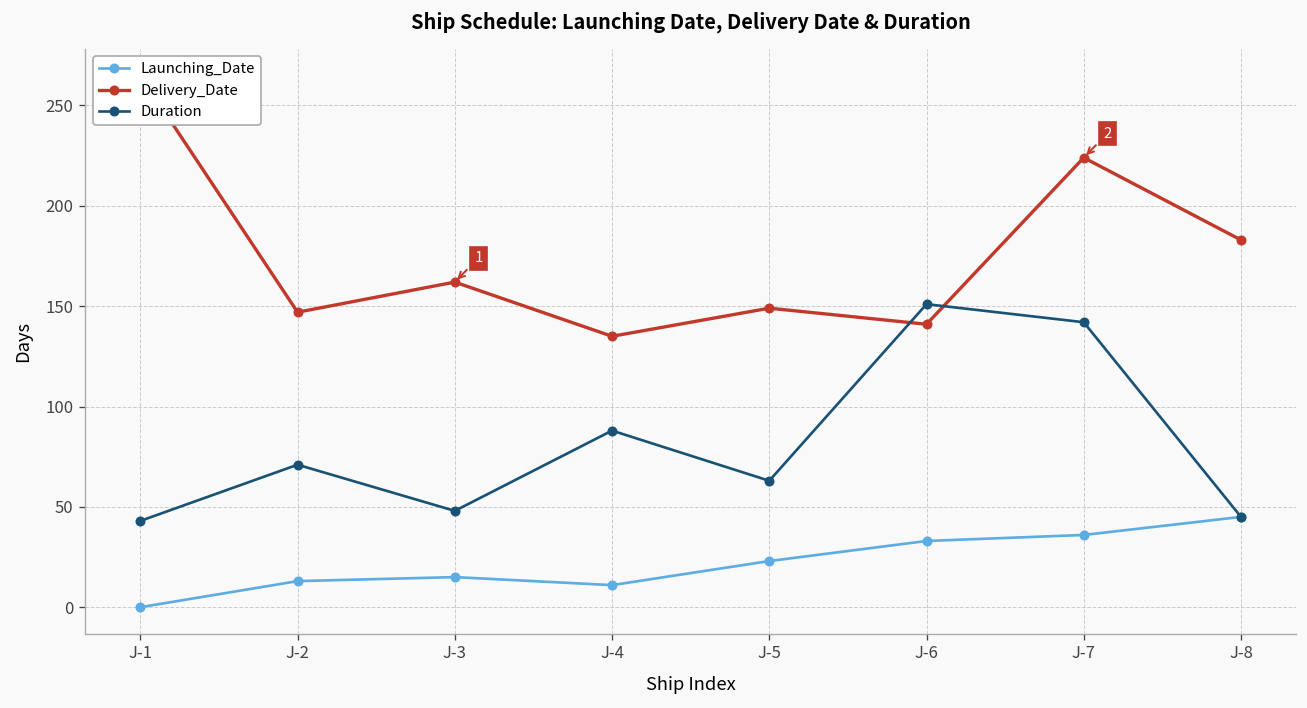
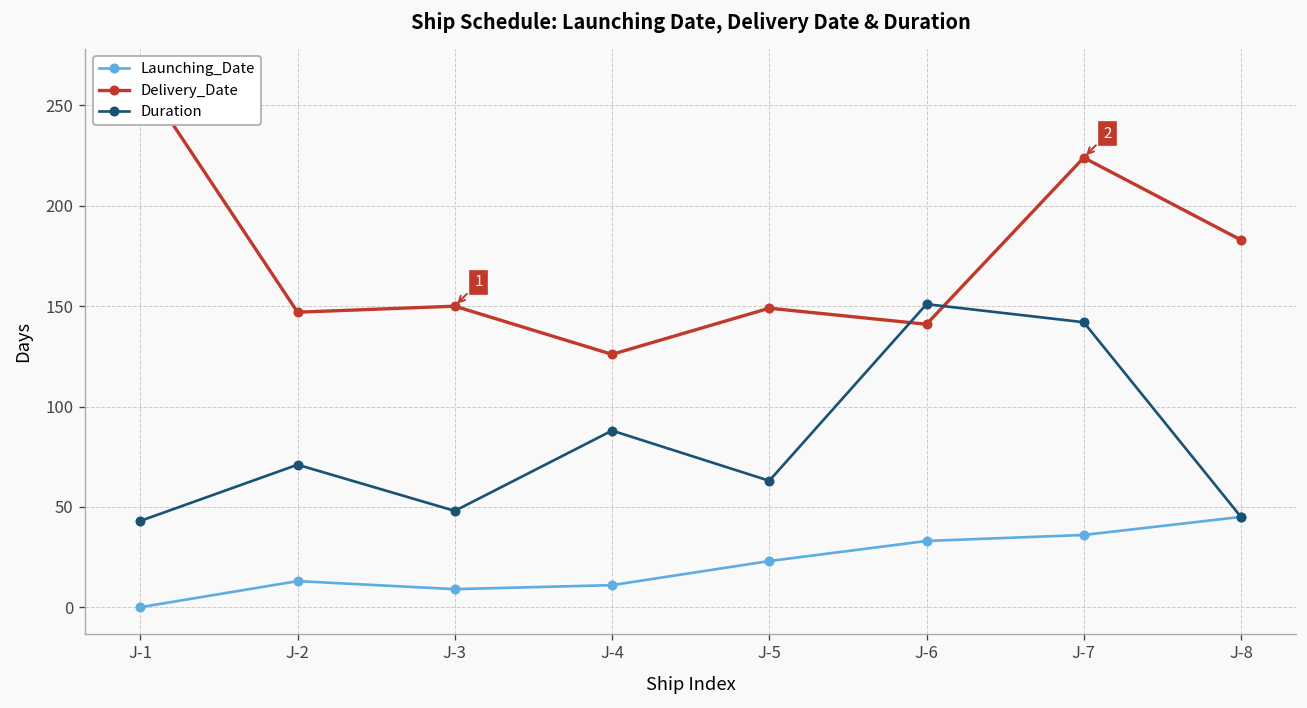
Launching_Date, J-3: 15 -> 9
Delivery_Date, J-3: 162 -> 150
Delivery_Date, J-4: 135 -> 126
